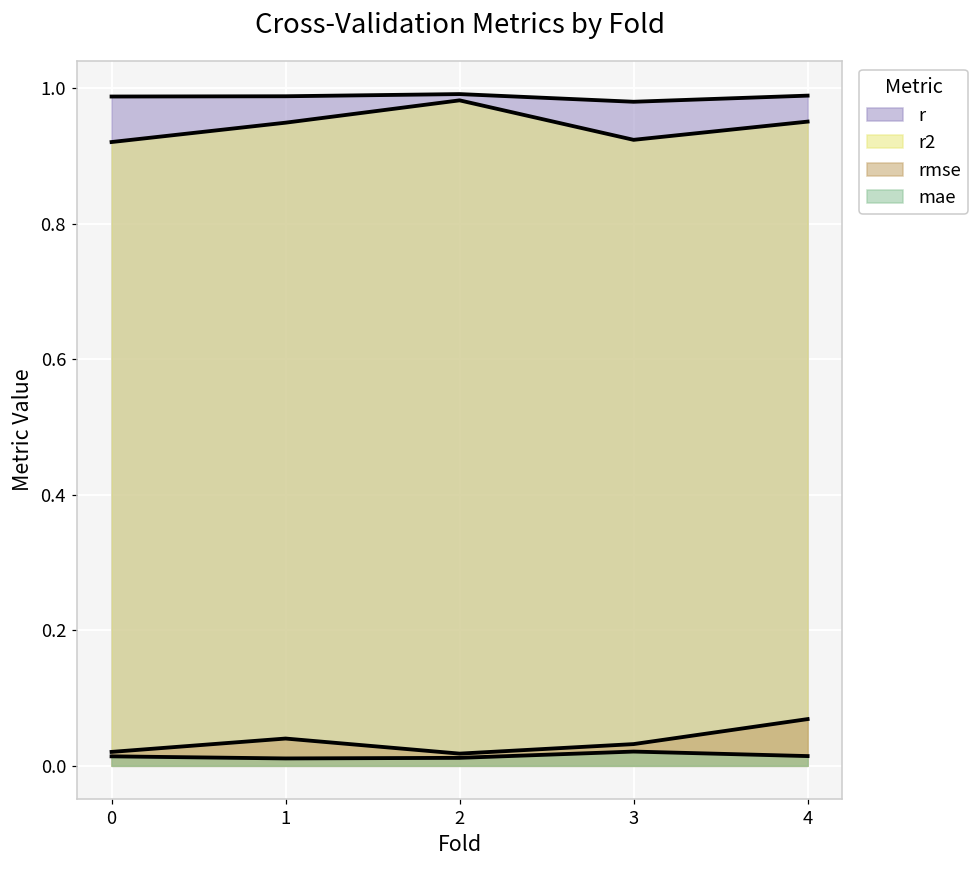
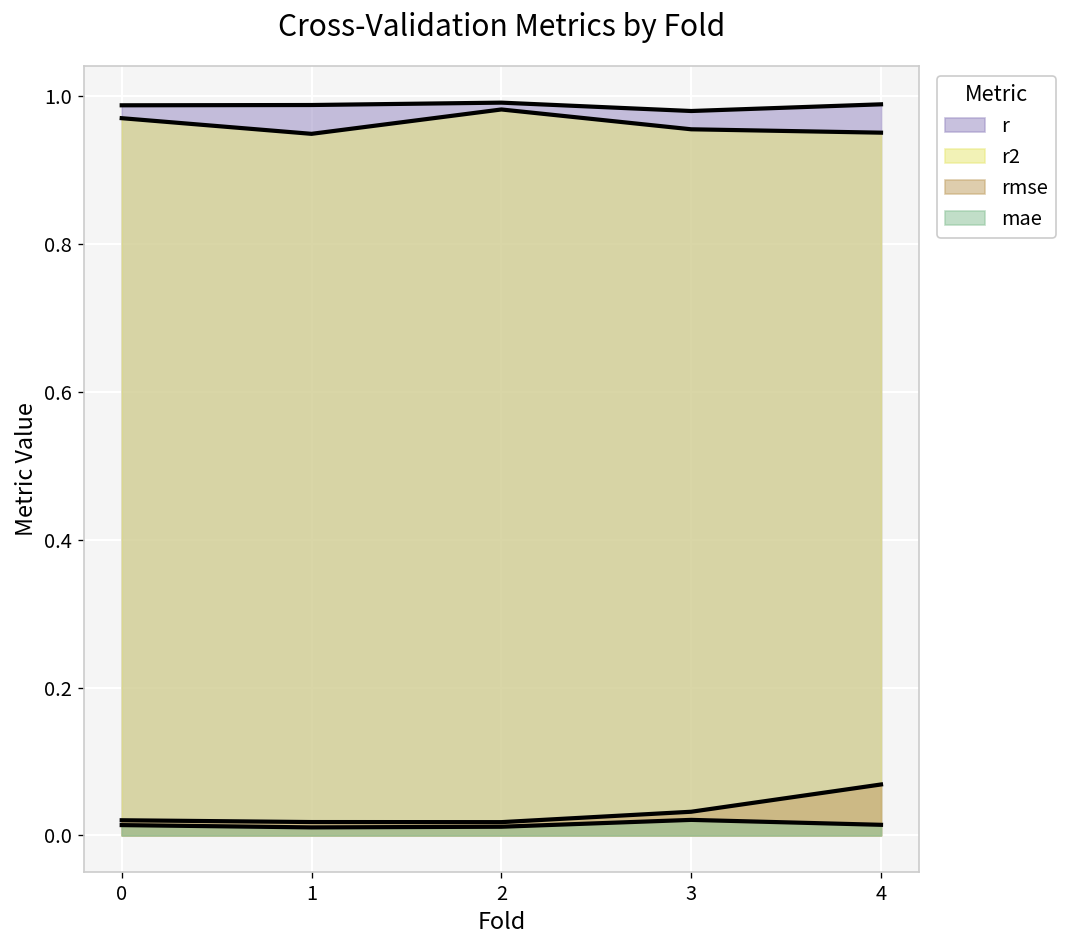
r2, 0: 0.92 -> 0.97
rmse, 1: 0.04 -> 0.02
r2, 3: 0.92 -> 0.96
